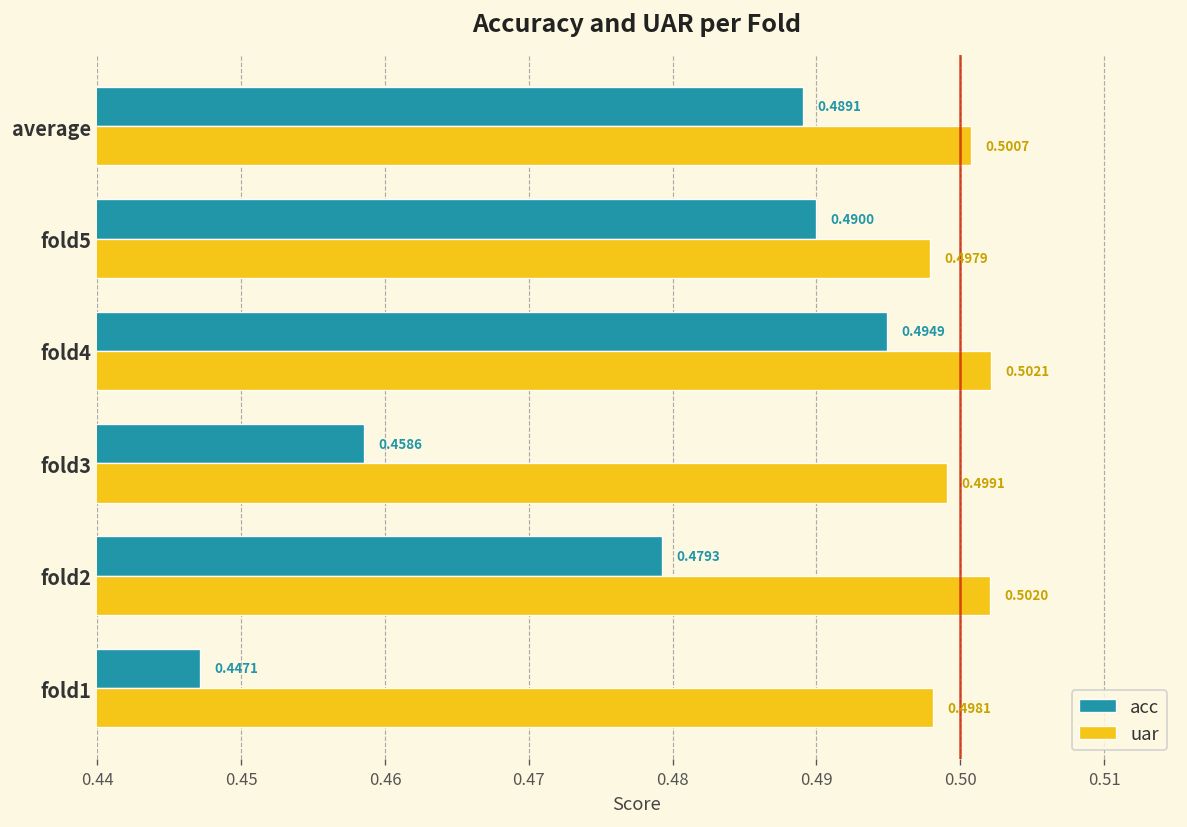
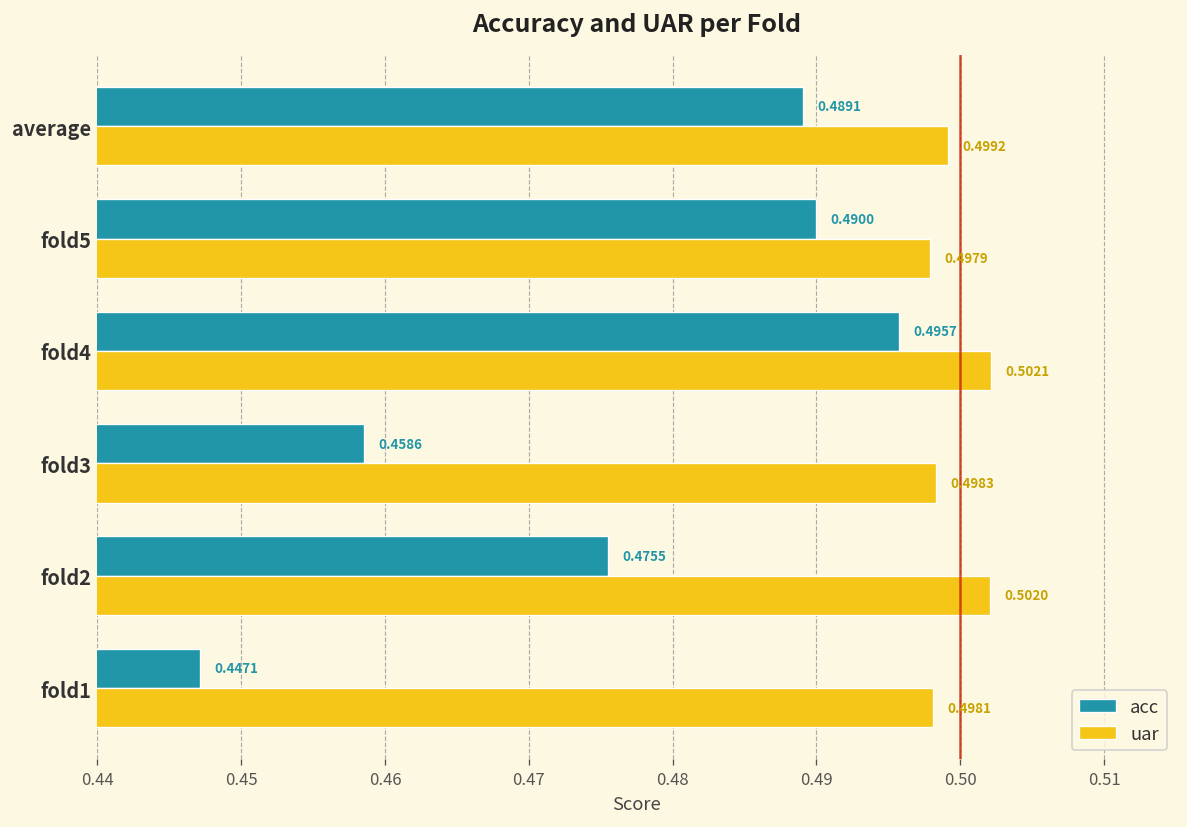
uar, average: 0.5007 -> 0.4992
acc, fold4: 0.4949 -> 0.4957
uar, fold3: 0.4991 -> 0.4983
acc, fold2: 0.4793 -> 0.4755
